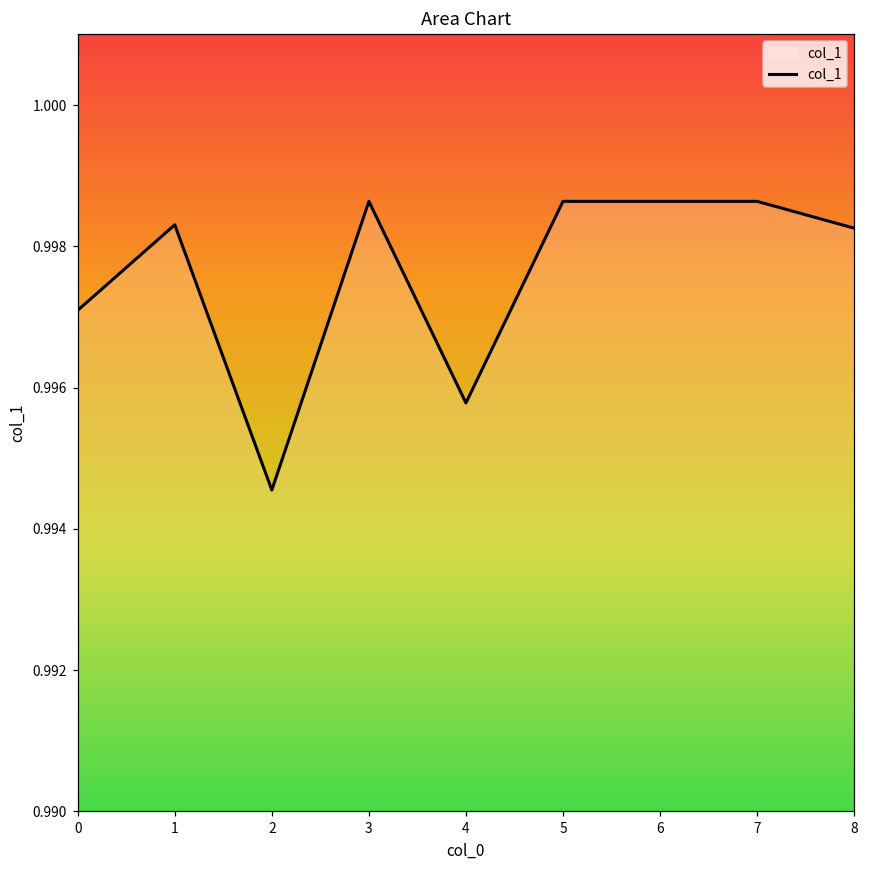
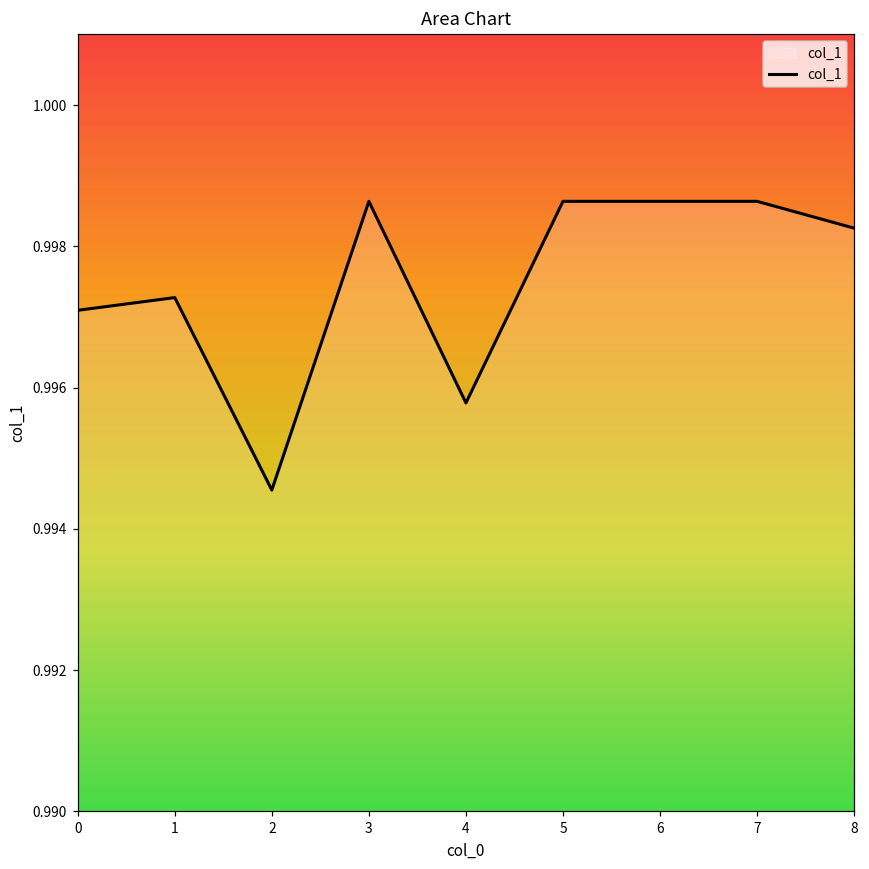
1: 0.9983 -> 0.9973
